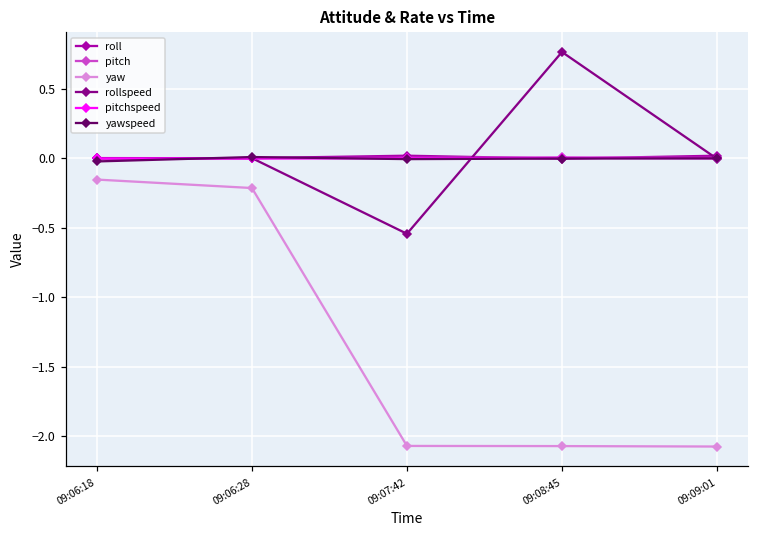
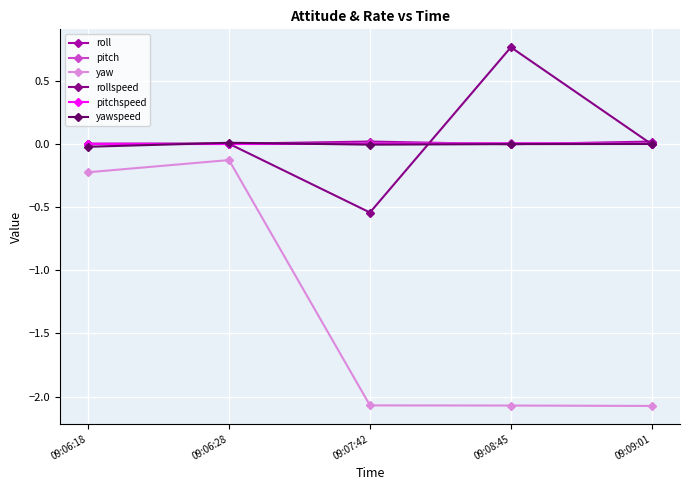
yaw, 09:06:18: -0.15 -> -0.22
yaw, 09:06:28: -0.21 -> -0.13
